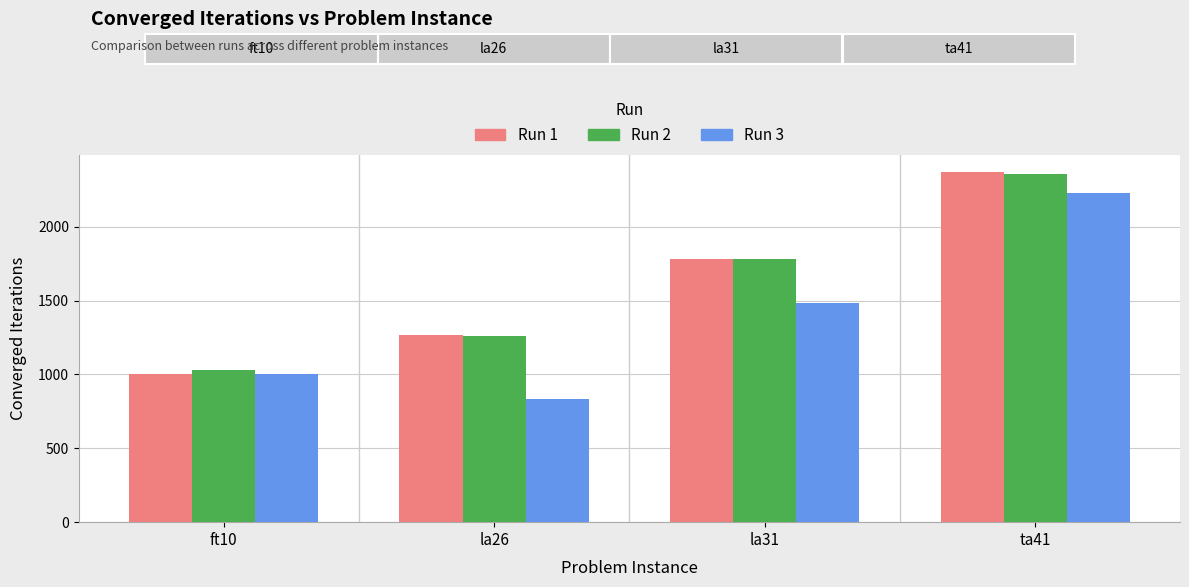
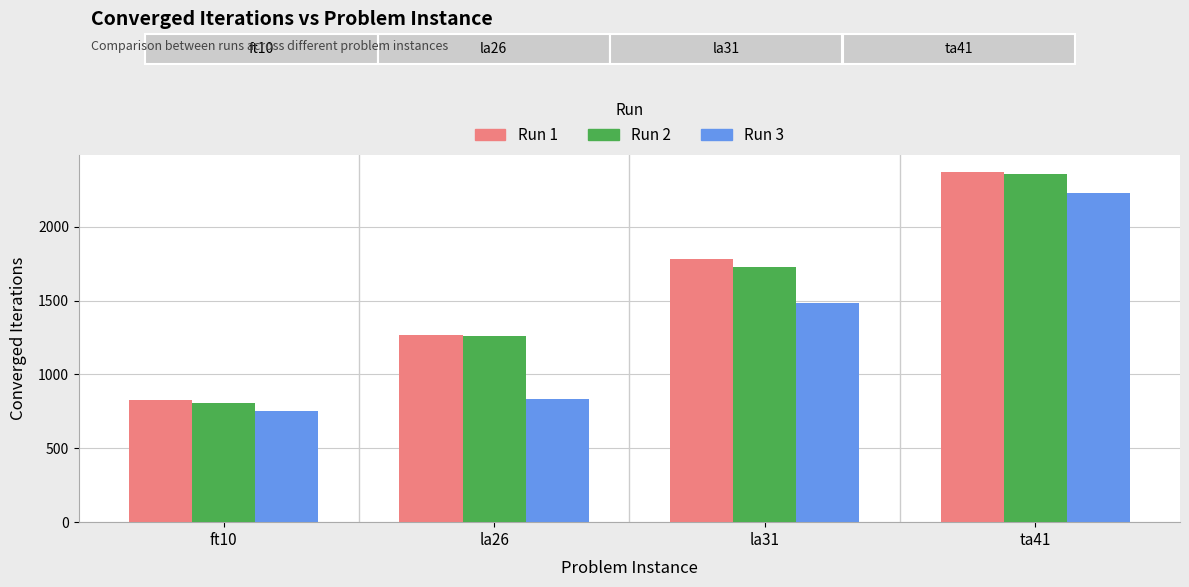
Run 1, ft10: 1000 -> 830
Run 2, ft10: 1030 -> 810
Run 3, ft10: 1010 -> 750
Run 2, la31: 1780 -> 1730
